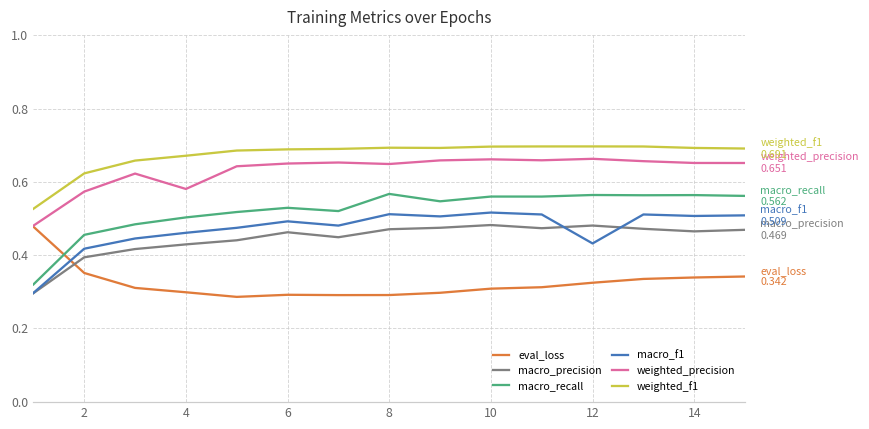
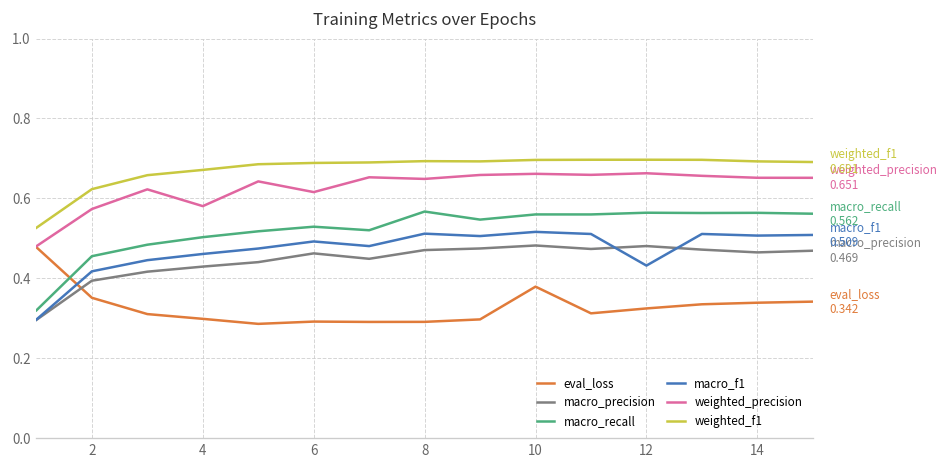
weighted_precision, 6: 0.65 -> 0.62
eval_loss, 10: 0.31 -> 0.38
